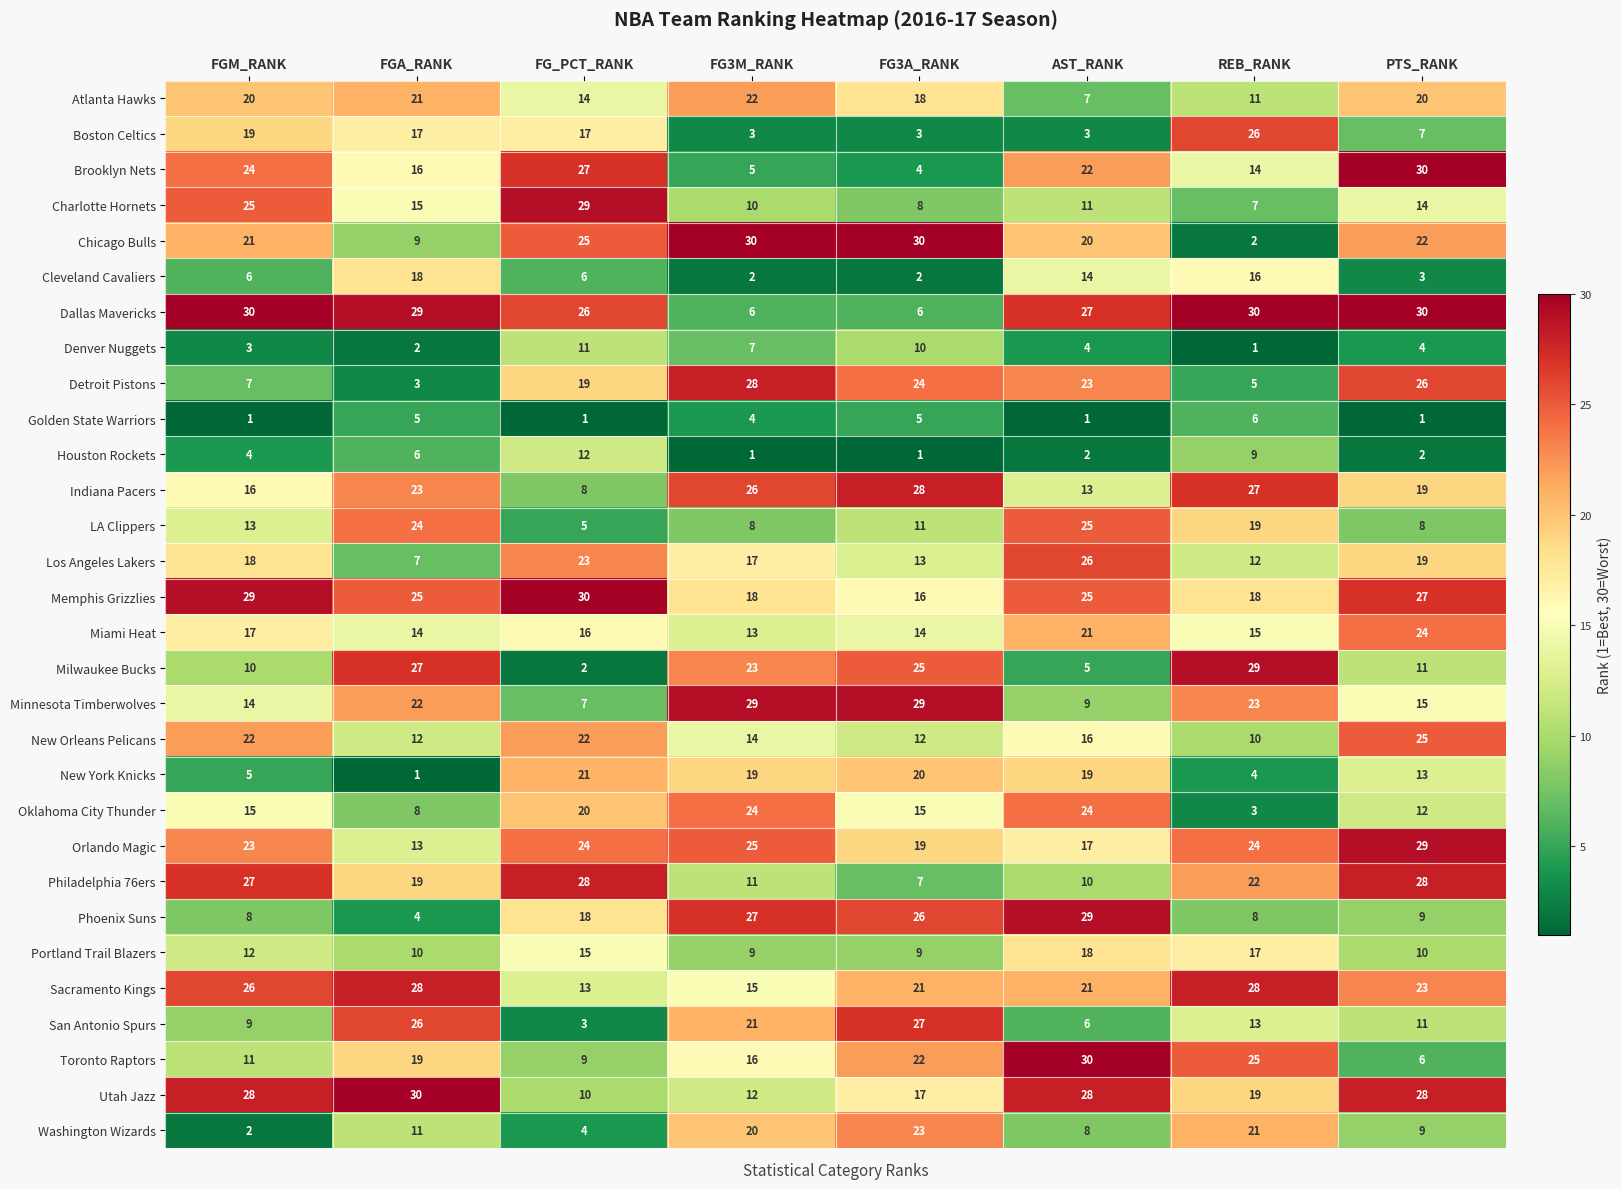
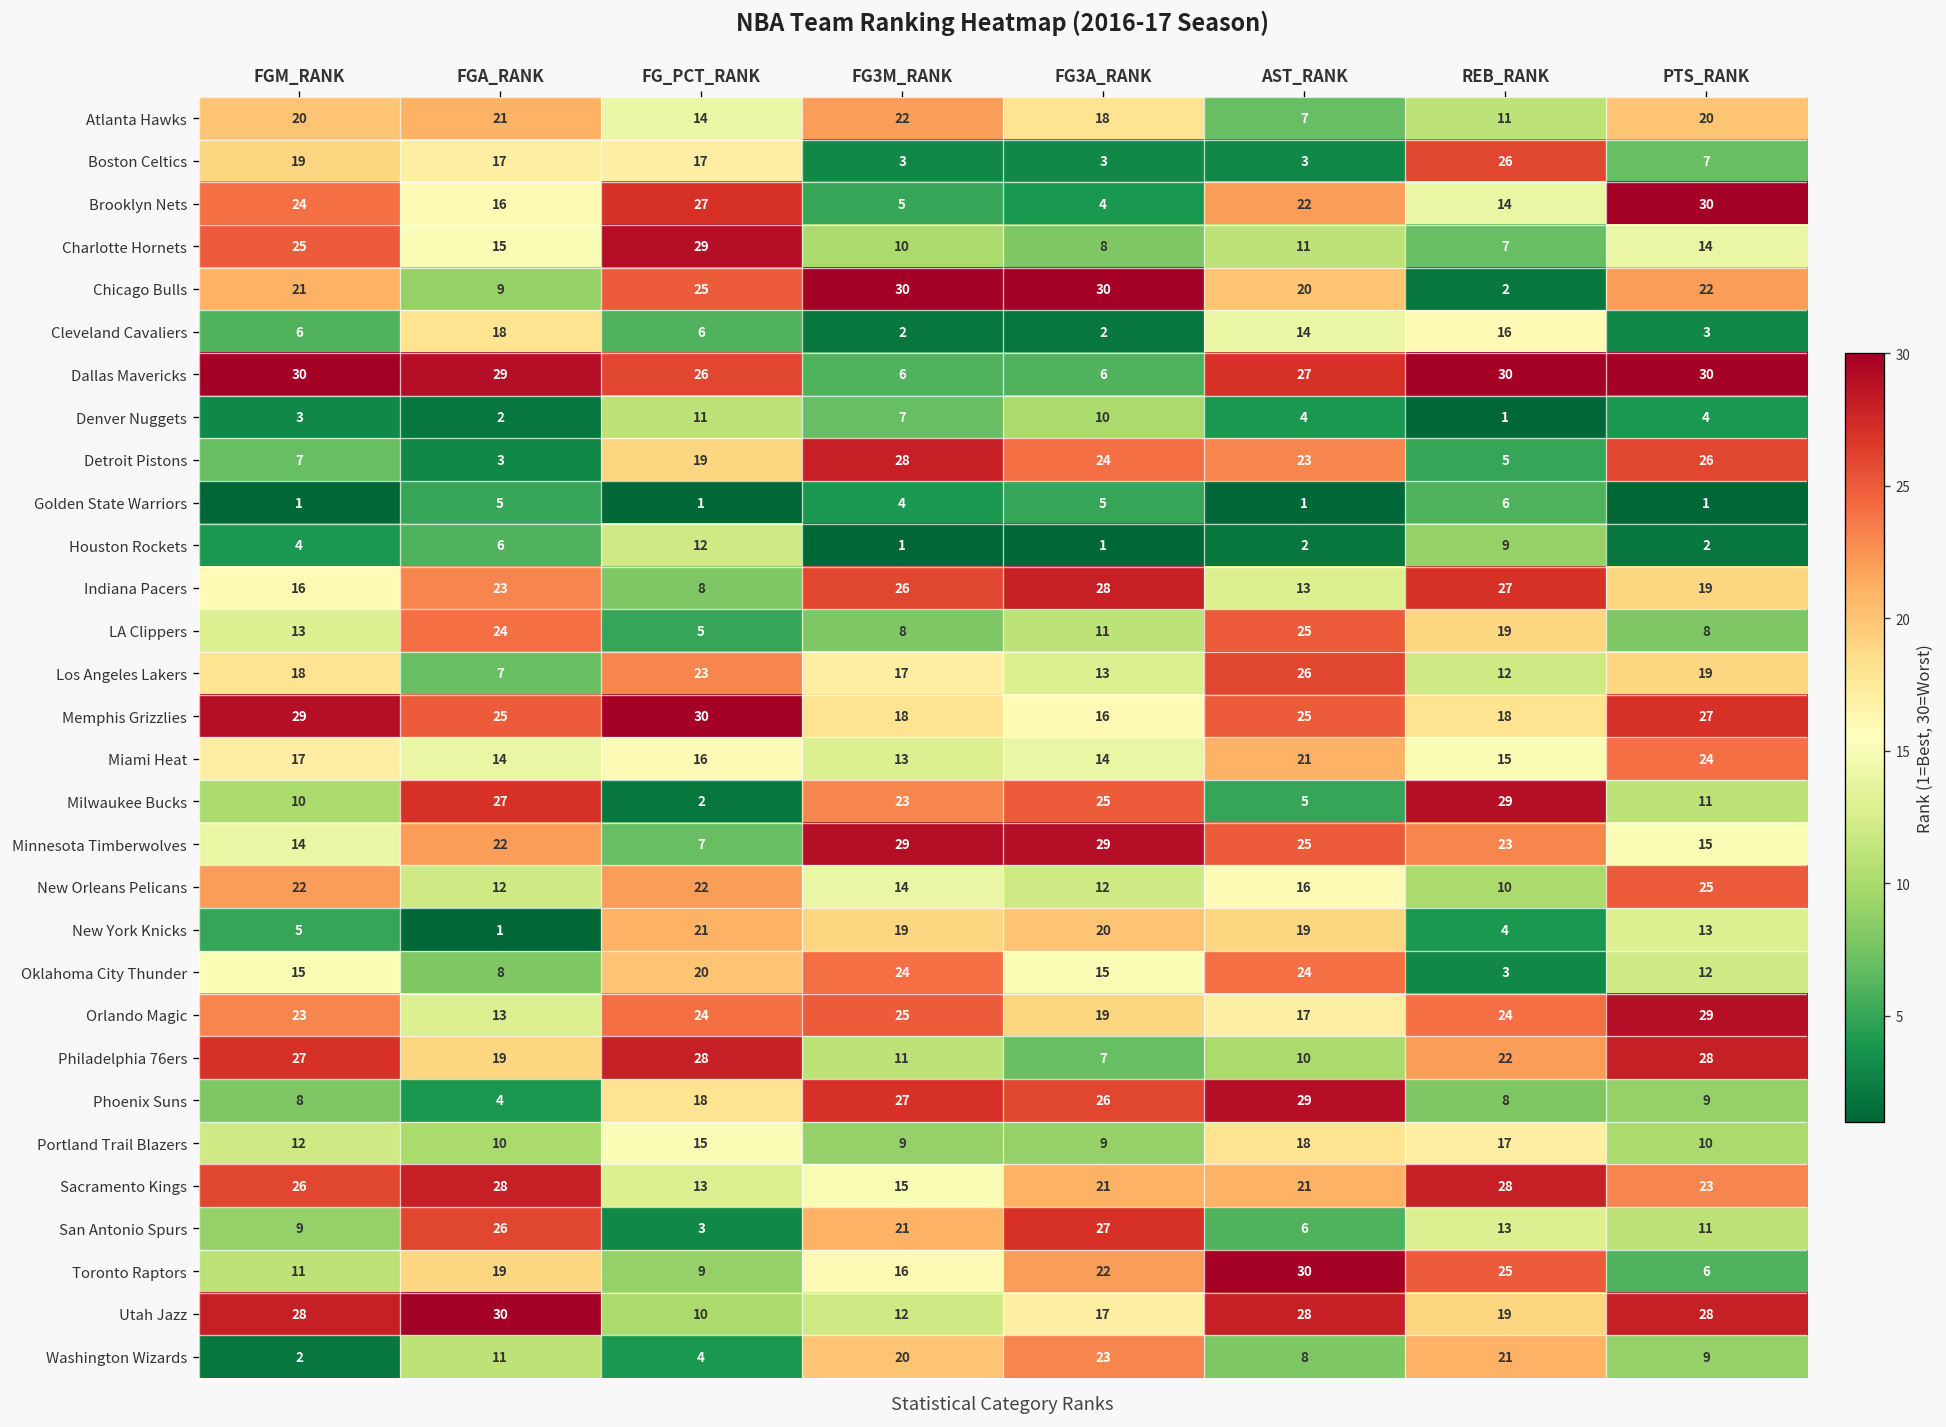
Minnesota Timberwolves, AST_RANK: 9 -> 25
